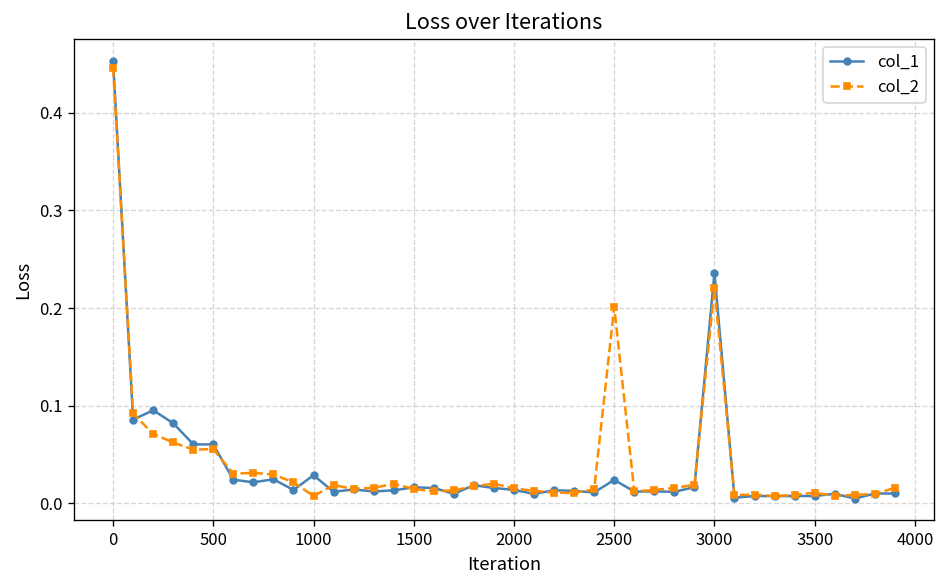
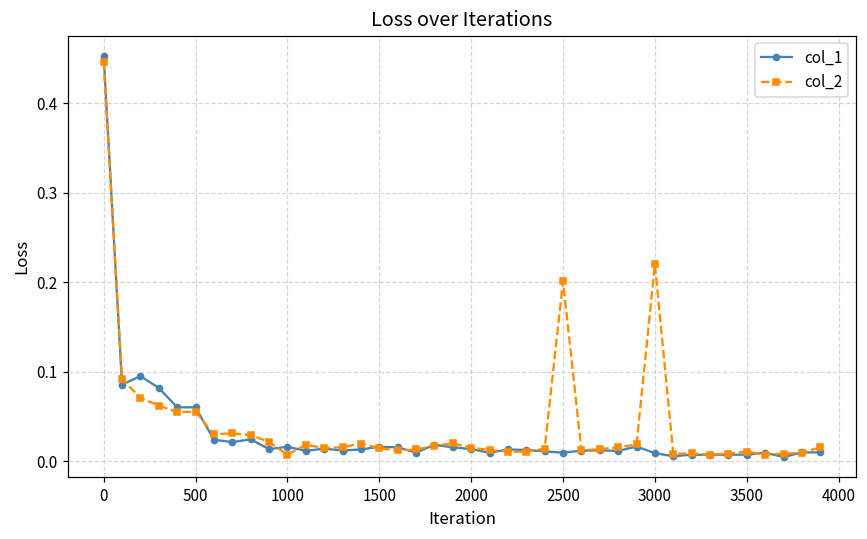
col_1, 1000: 0.03 -> 0.02
col_1, 2500: 0.02 -> 0.01
col_1, 3000: 0.24 -> 0.01
